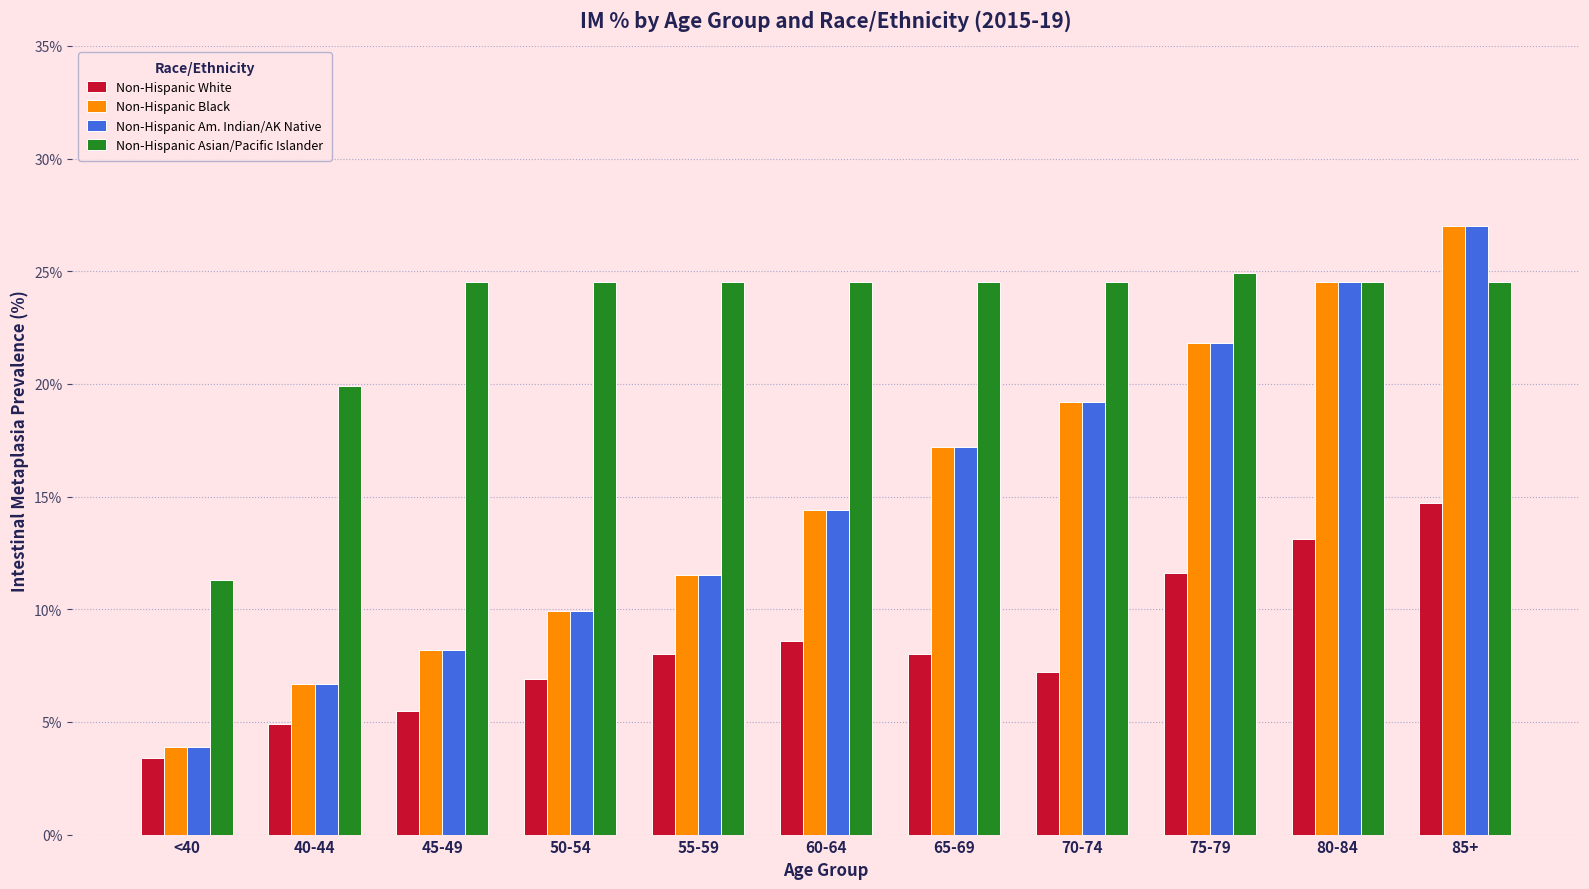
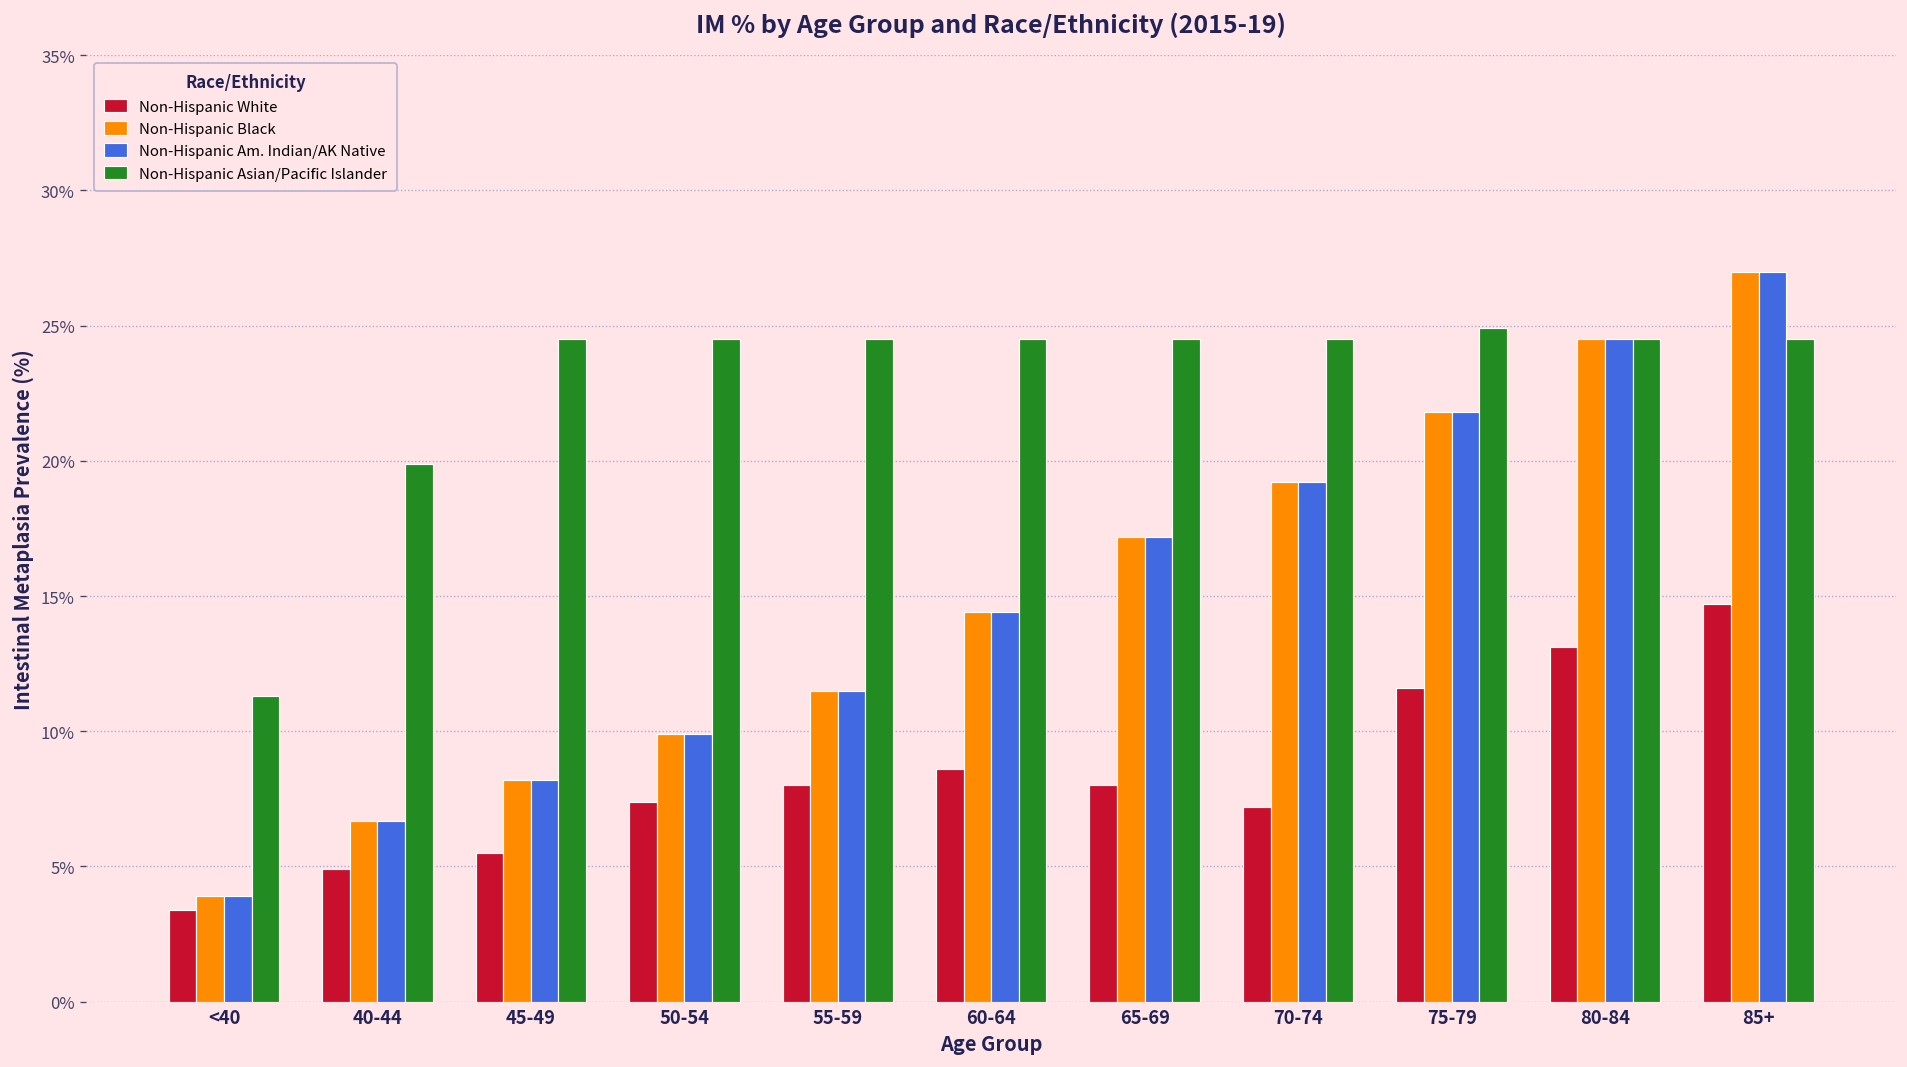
Non-Hispanic White, 50-54: 6.9% -> 7.4%
